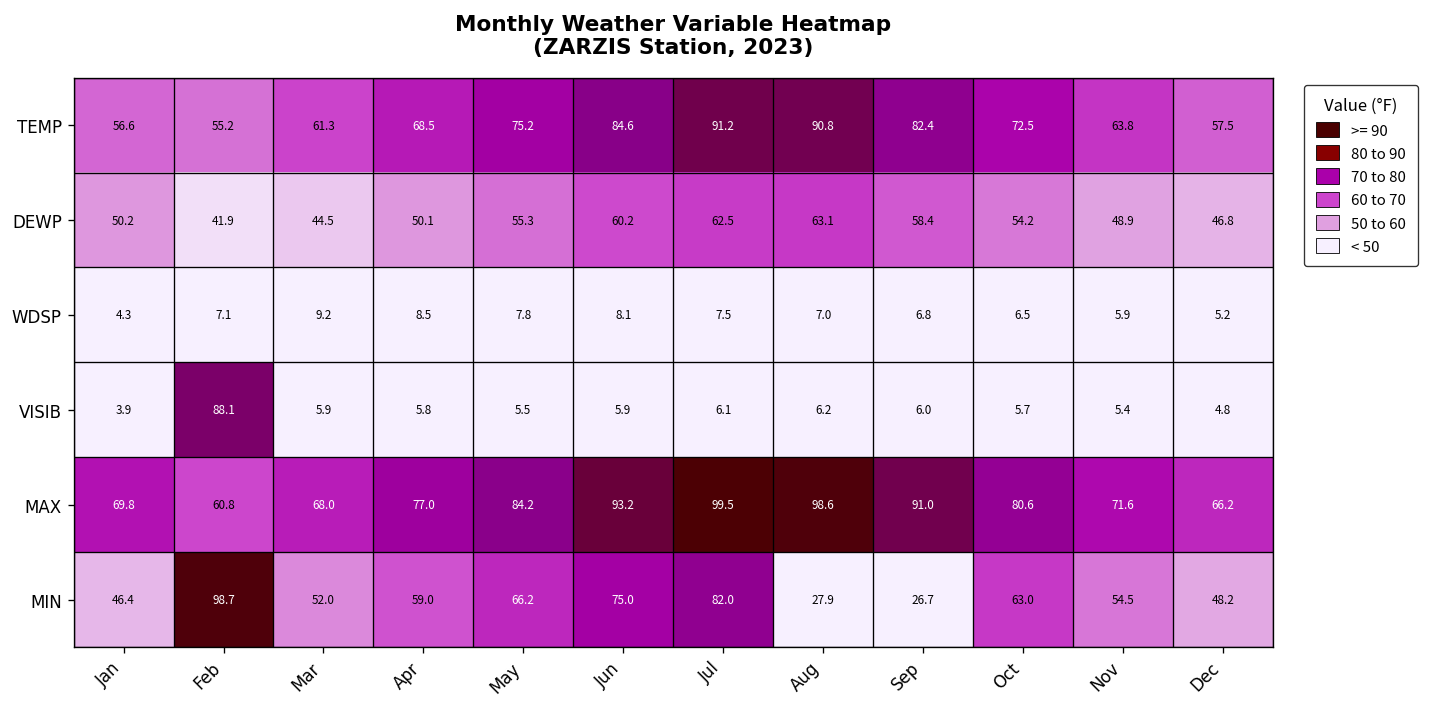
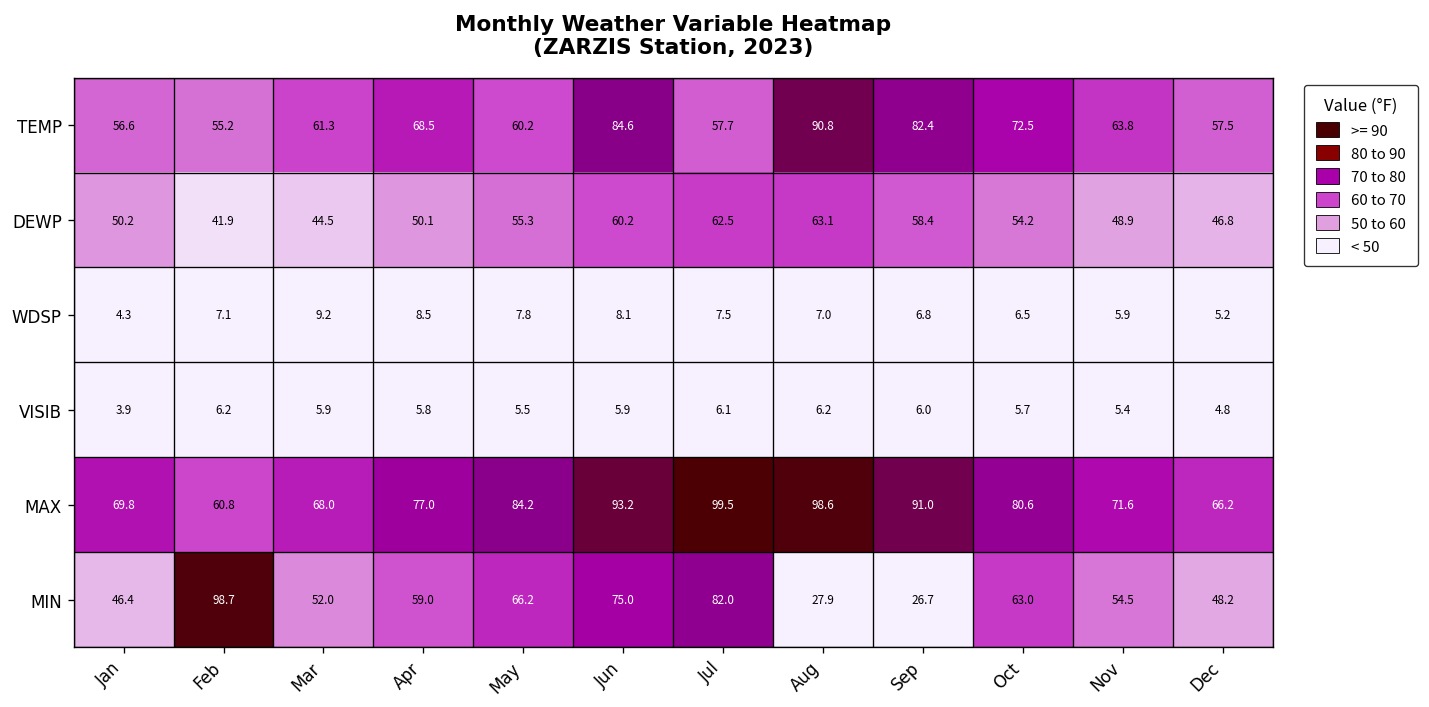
TEMP, May: 75.2 -> 60.2
TEMP, Jul: 91.2 -> 57.7
VISIB, Feb: 88.1 -> 6.2
